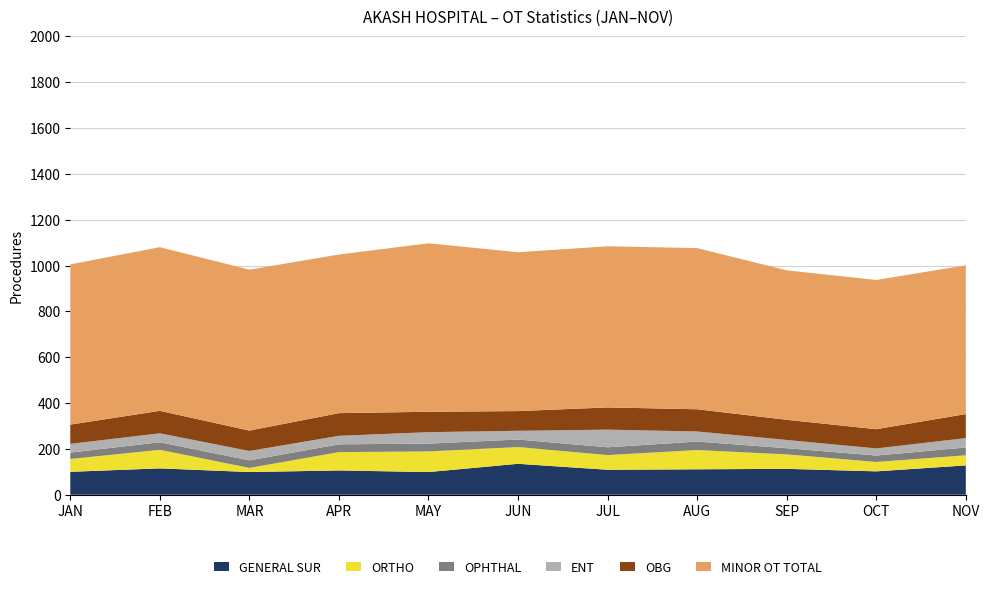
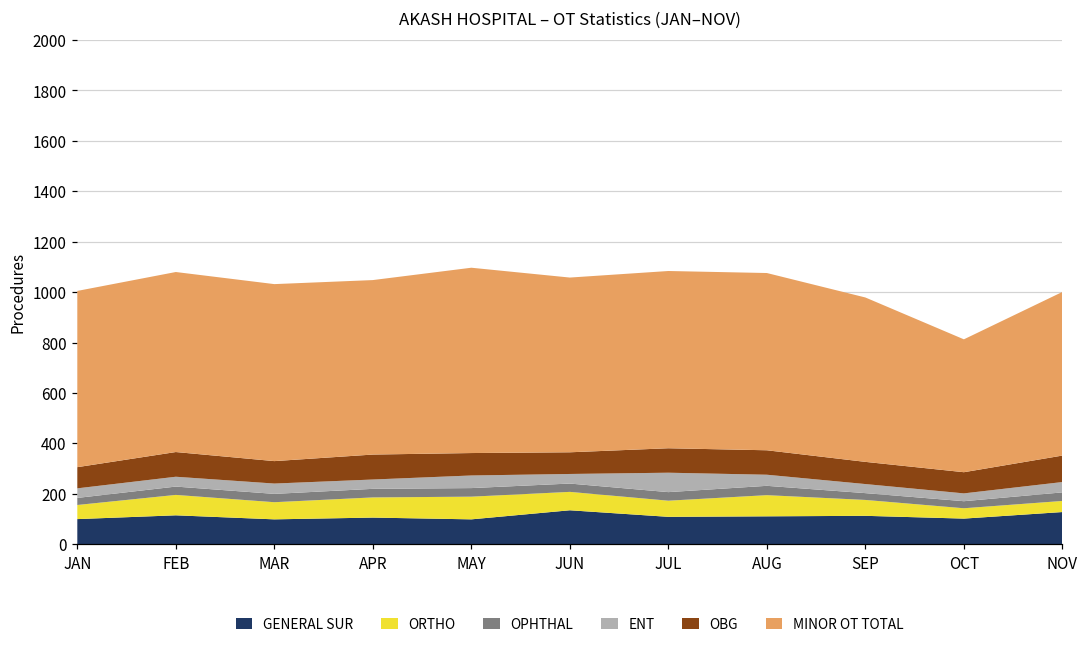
ORTHO, MAR: 20 -> 70
MINOR OT TOTAL, OCT: 650 -> 530
